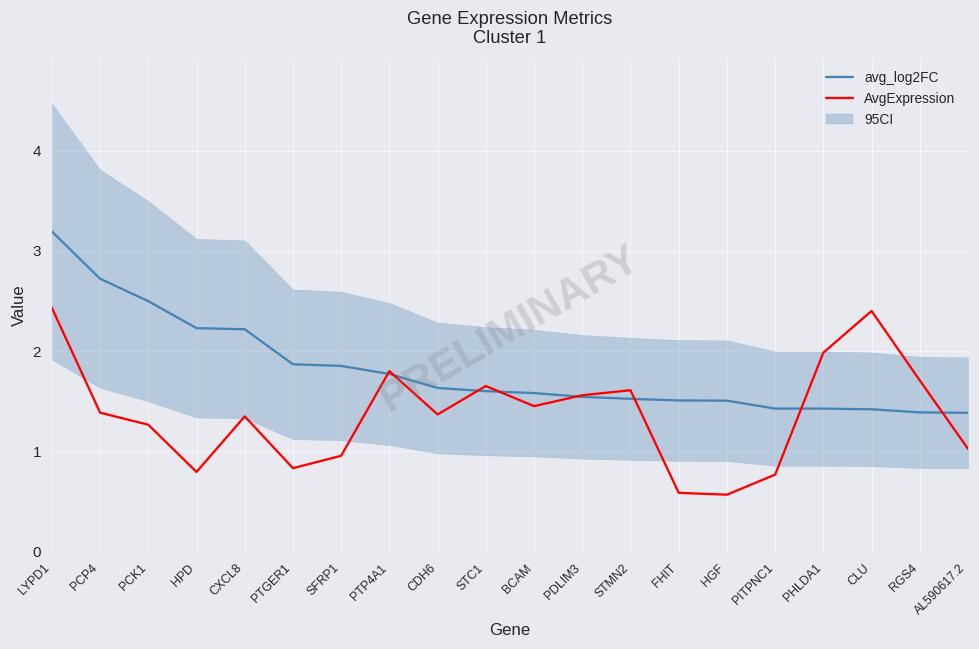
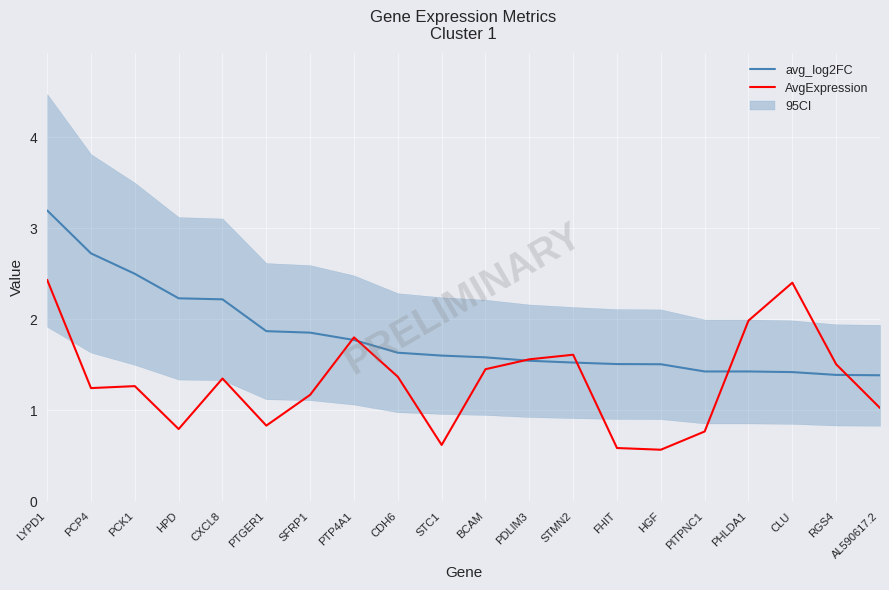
AvgExpression, PCP4: 1.4 -> 1.2
AvgExpression, SFRP1: 1.0 -> 1.2
AvgExpression, STC1: 1.7 -> 0.6
AvgExpression, RGS4: 1.7 -> 1.5
